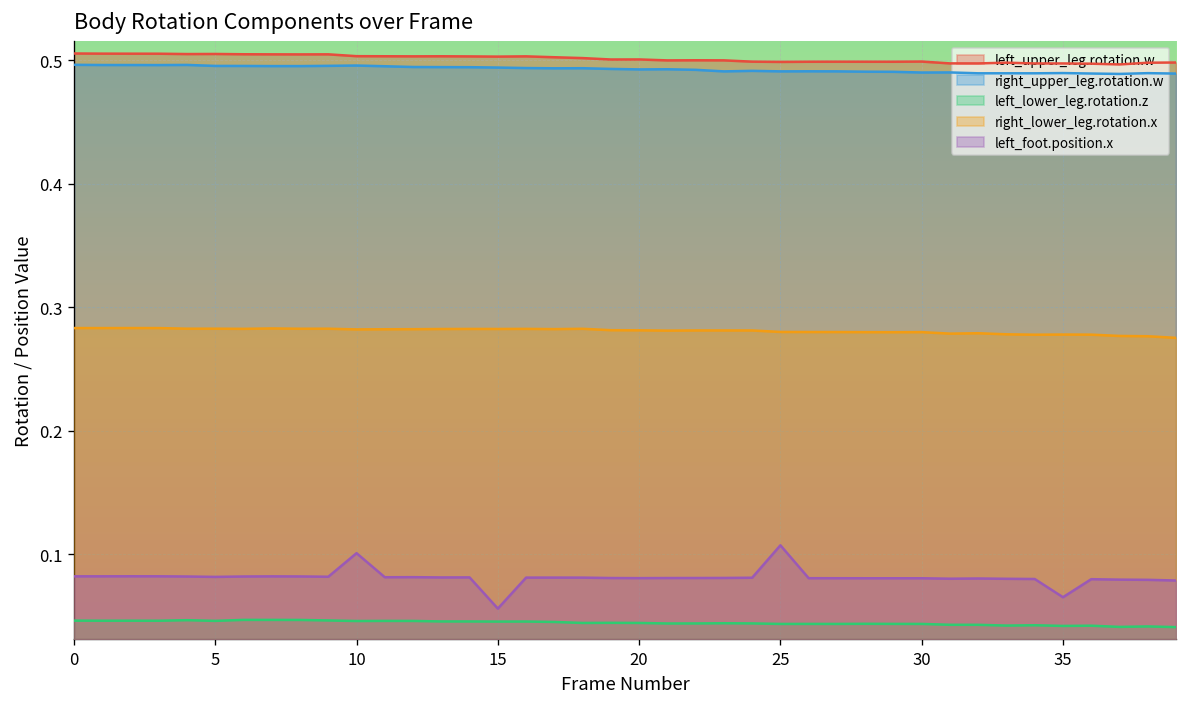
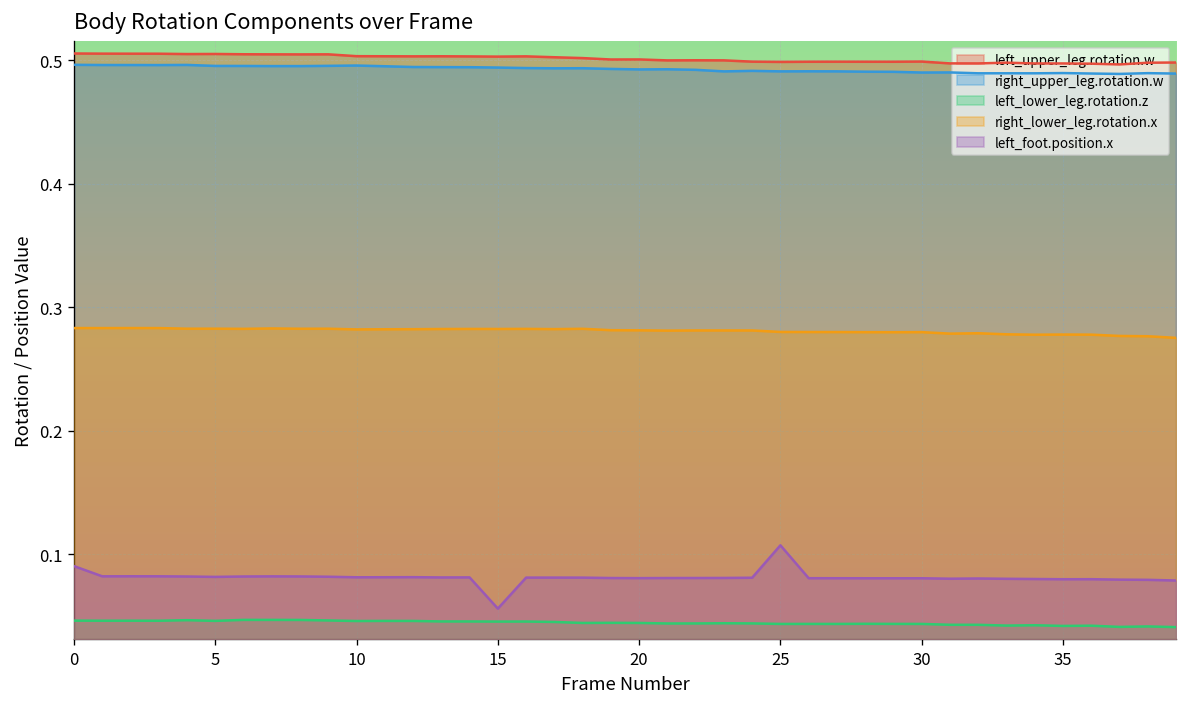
left_foot.position.x, 0: 0.082 -> 0.091
left_foot.position.x, 10: 0.101 -> 0.082
left_foot.position.x, 35: 0.065 -> 0.080
